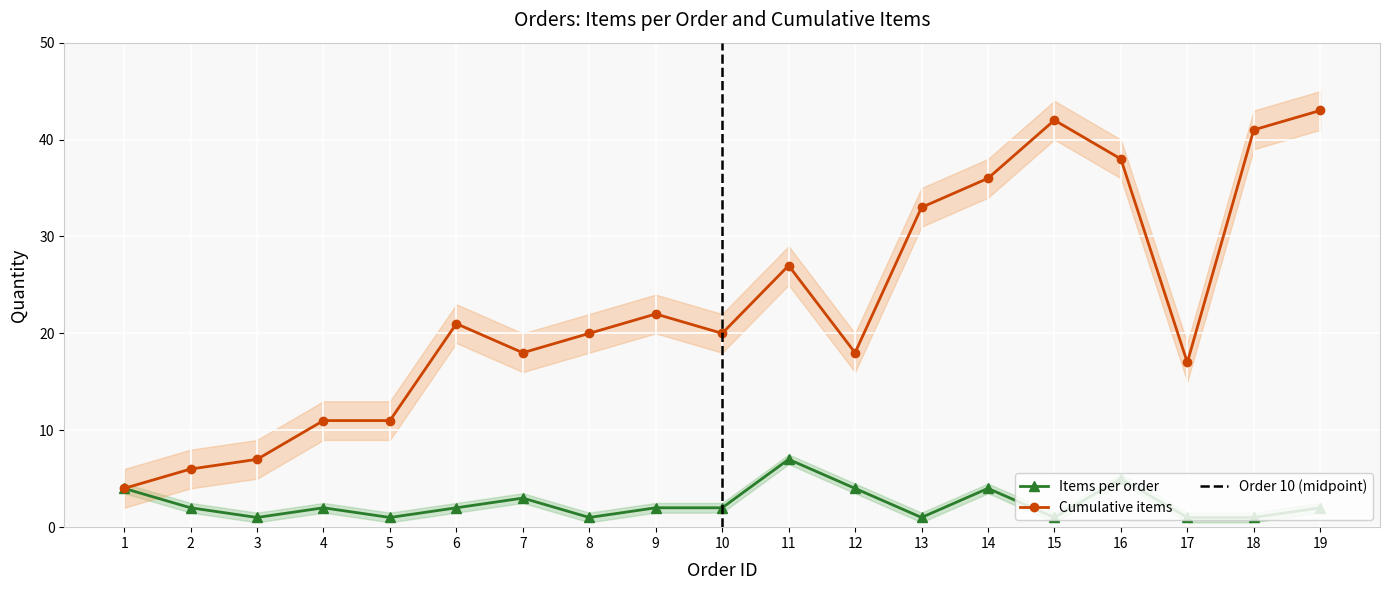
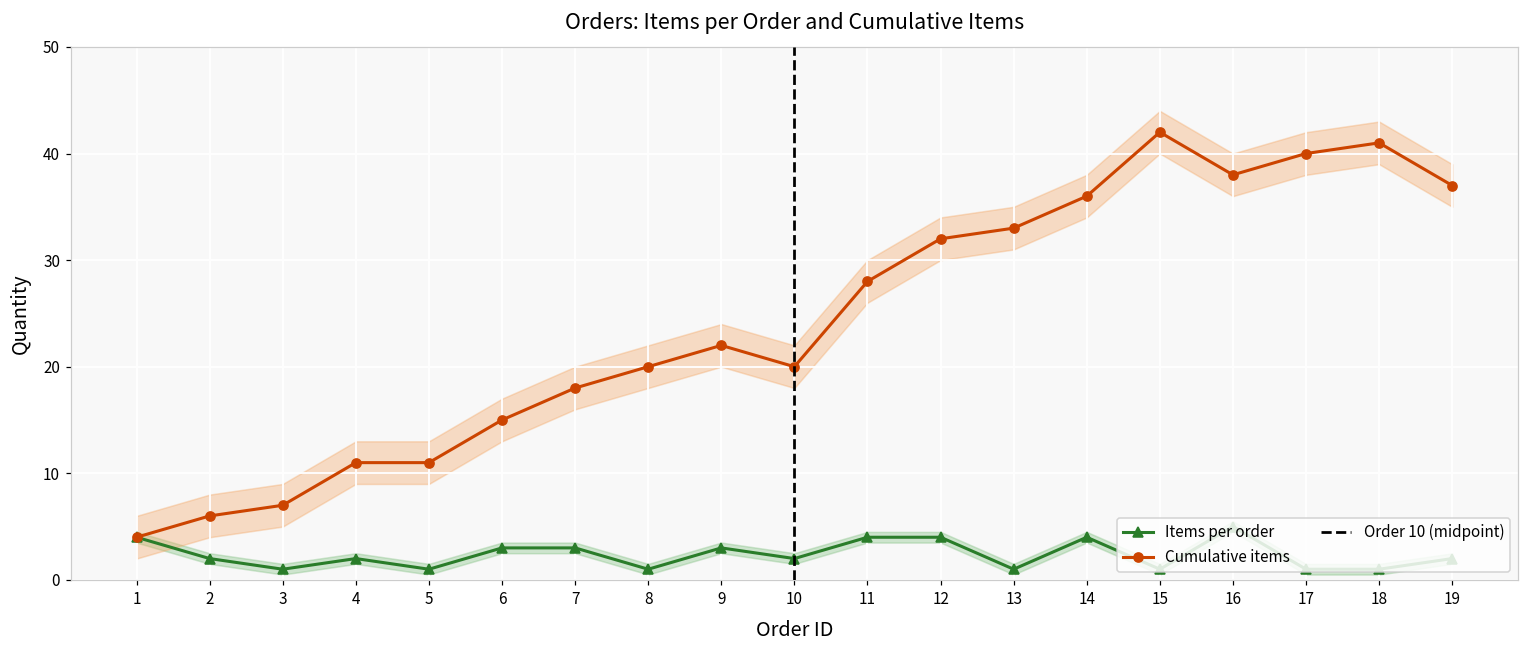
Items per order, 6: 2 -> 3
Cumulative items, 6: 21 -> 15
Items per order, 9: 2 -> 3
Items per order, 11: 7 -> 4
Cumulative items, 11: 27 -> 28
Cumulative items, 12: 18 -> 32
Cumulative items, 17: 17 -> 40
Cumulative items, 19: 43 -> 37
